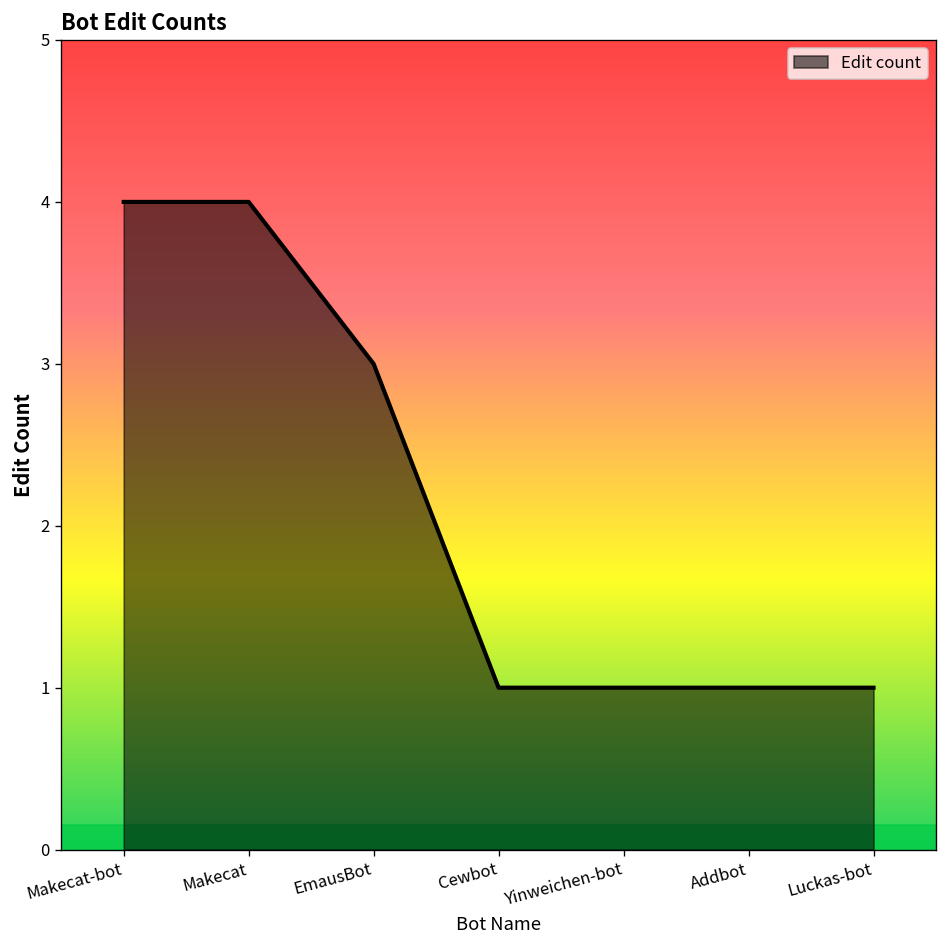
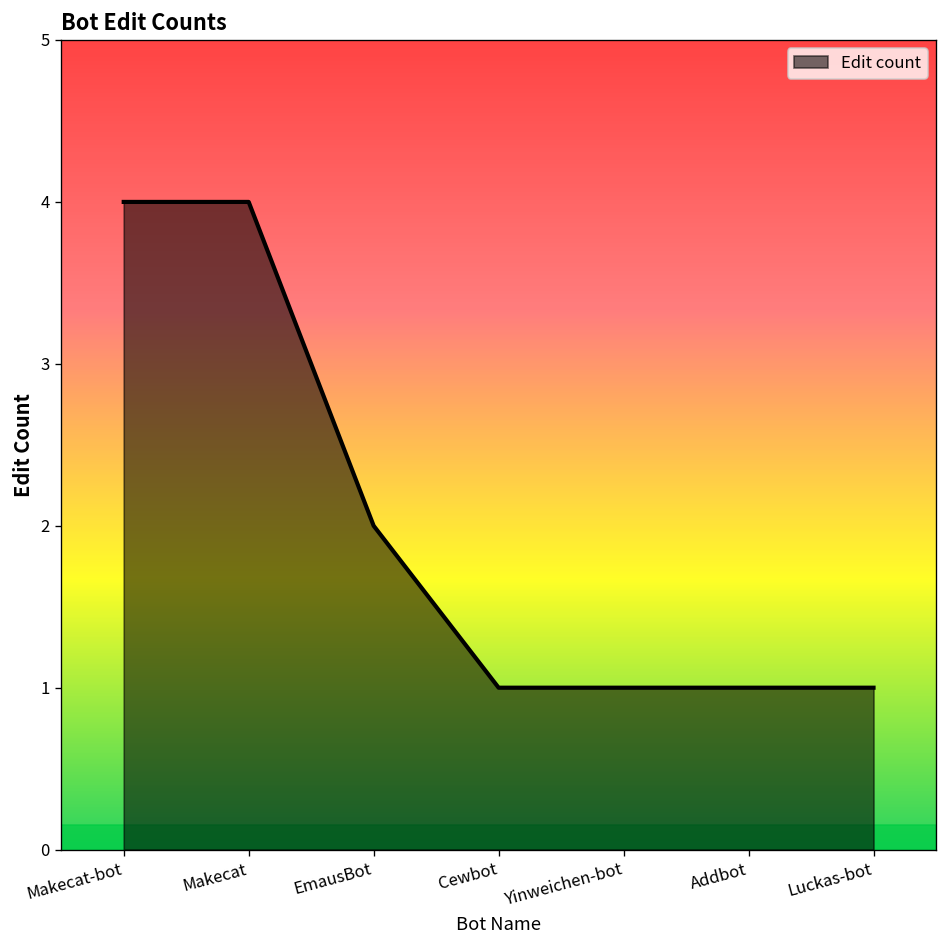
EmausBot: 3 -> 2
